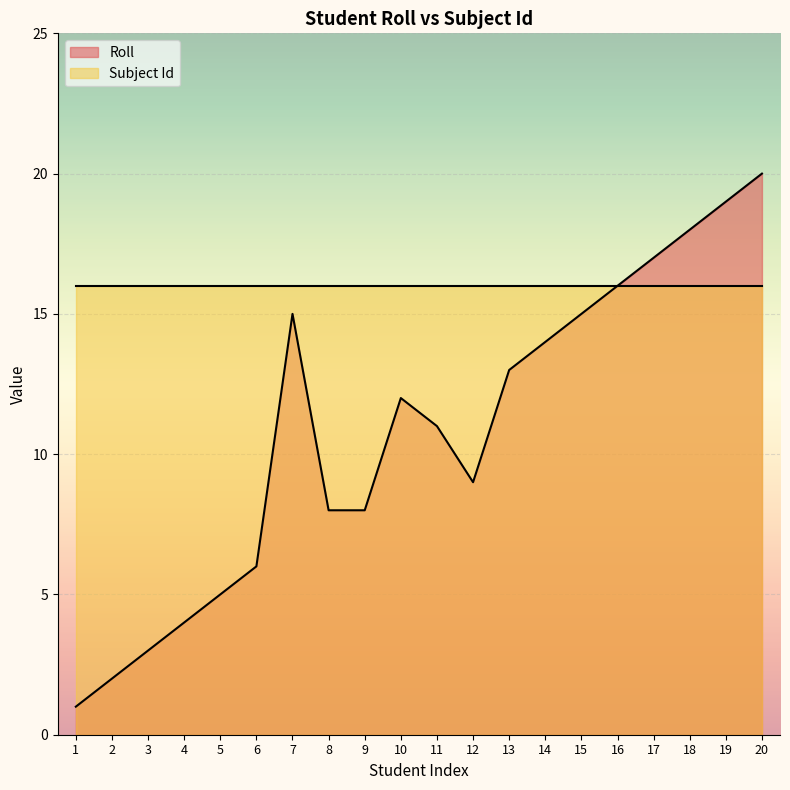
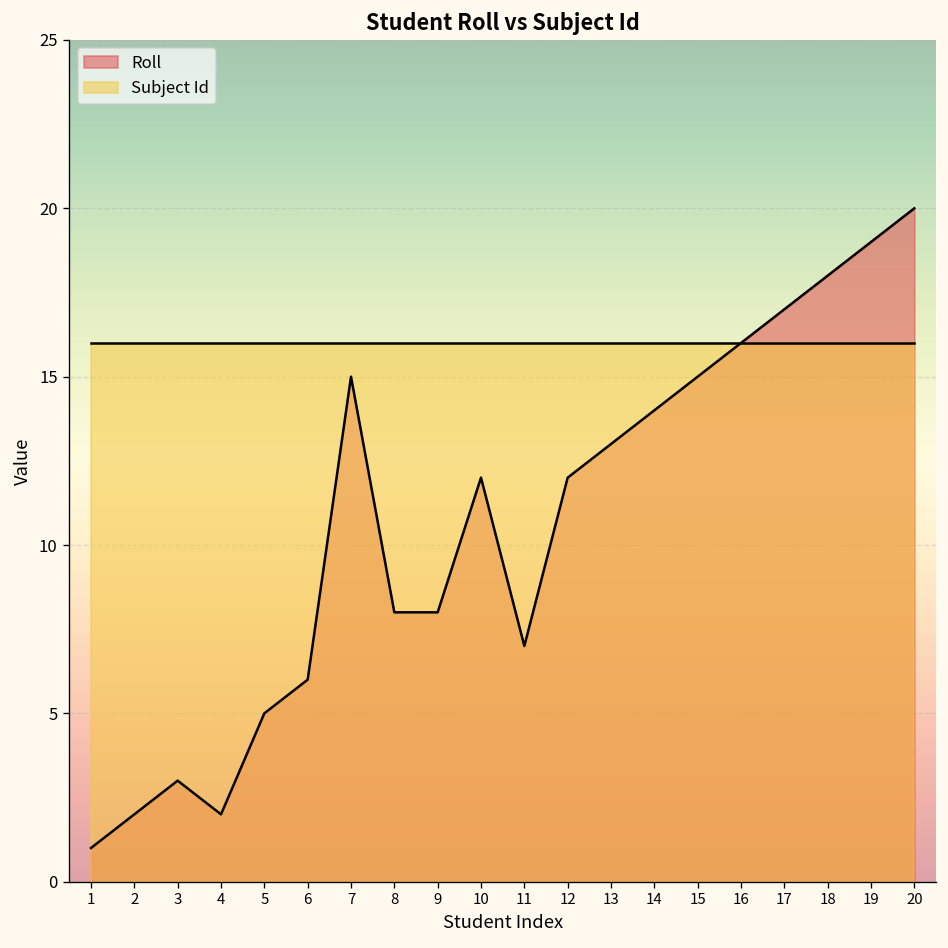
Roll, 4: 4 -> 2
Roll, 11: 11 -> 7
Roll, 12: 9 -> 12
